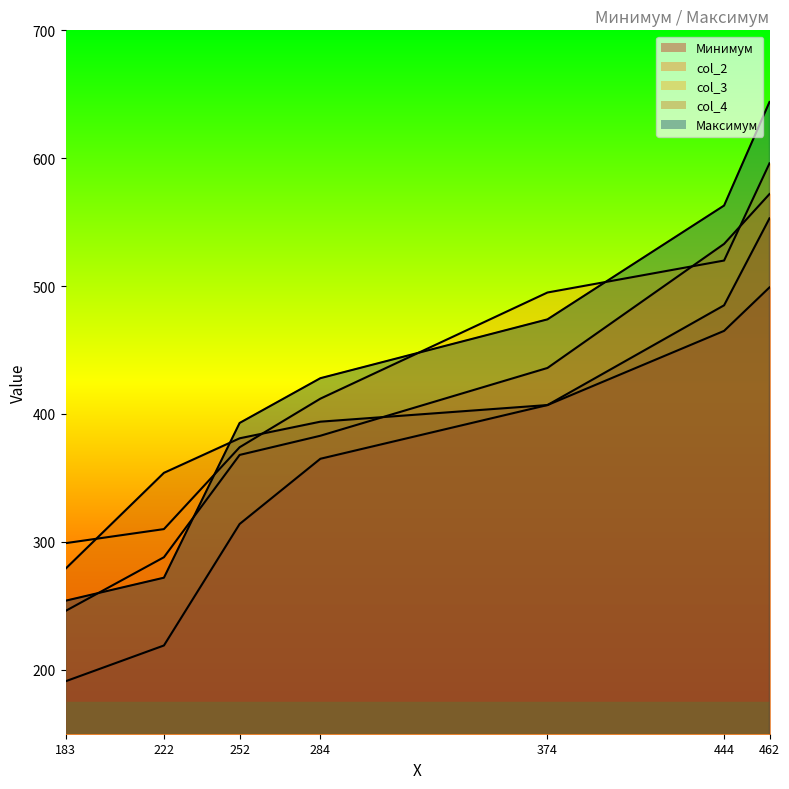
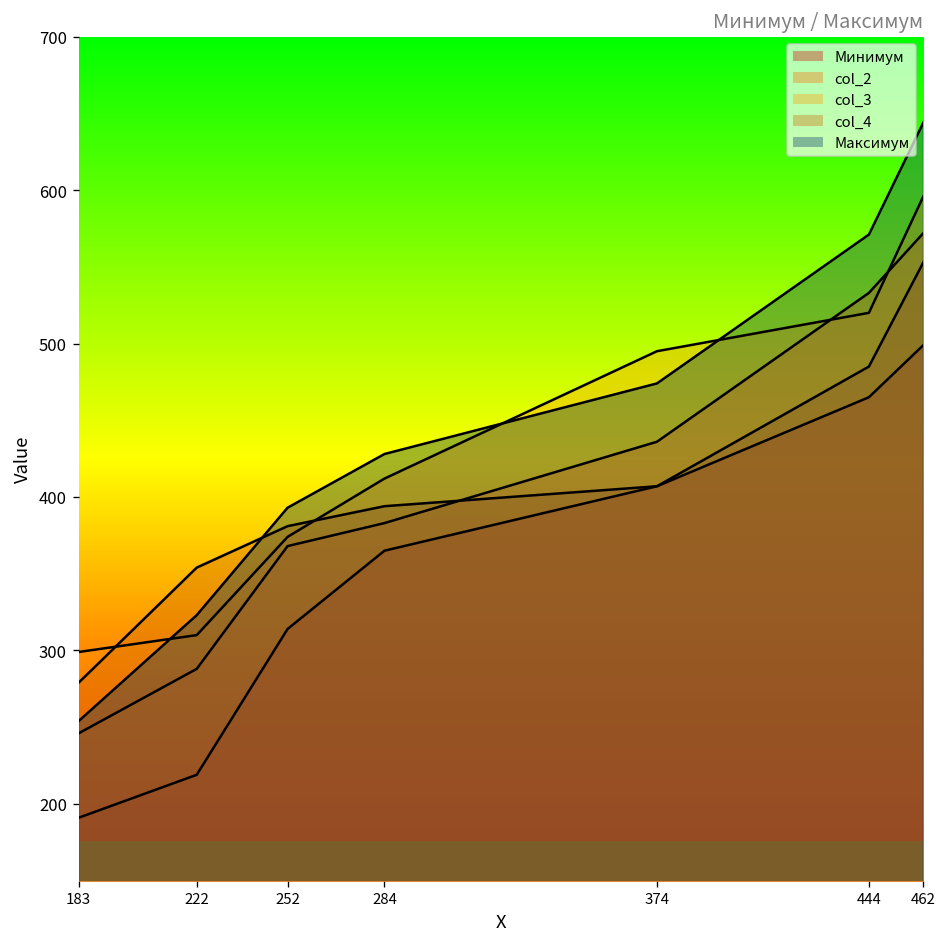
Максимум, 222: 272 -> 323
Максимум, 444: 563 -> 571
